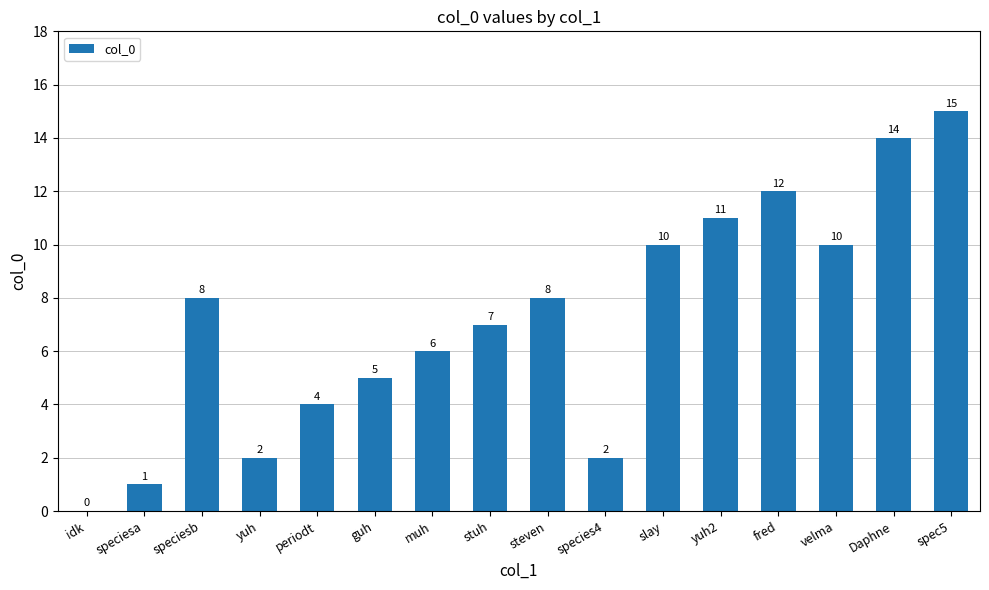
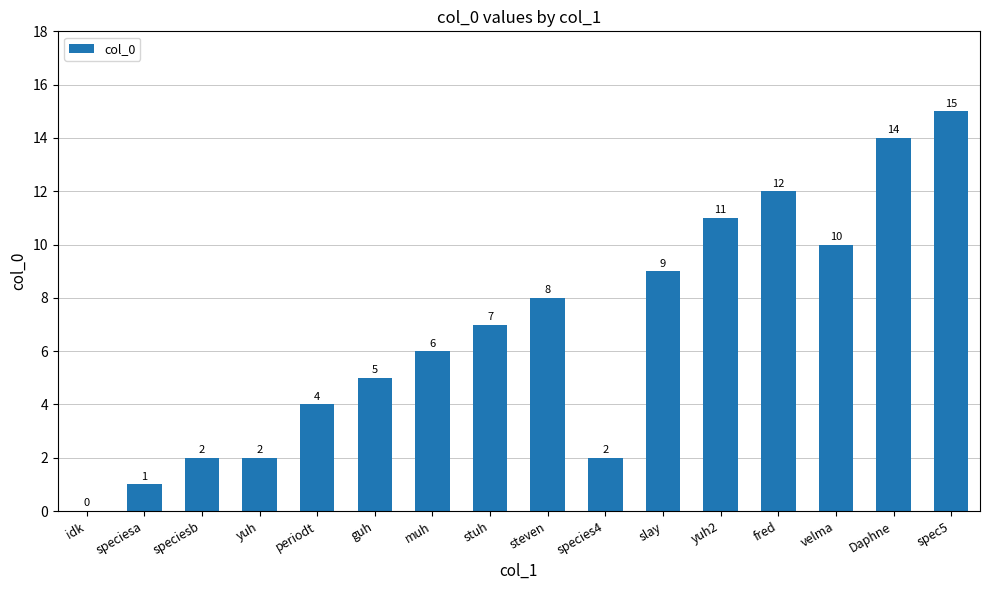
speciesb: 8 -> 2
slay: 10 -> 9
